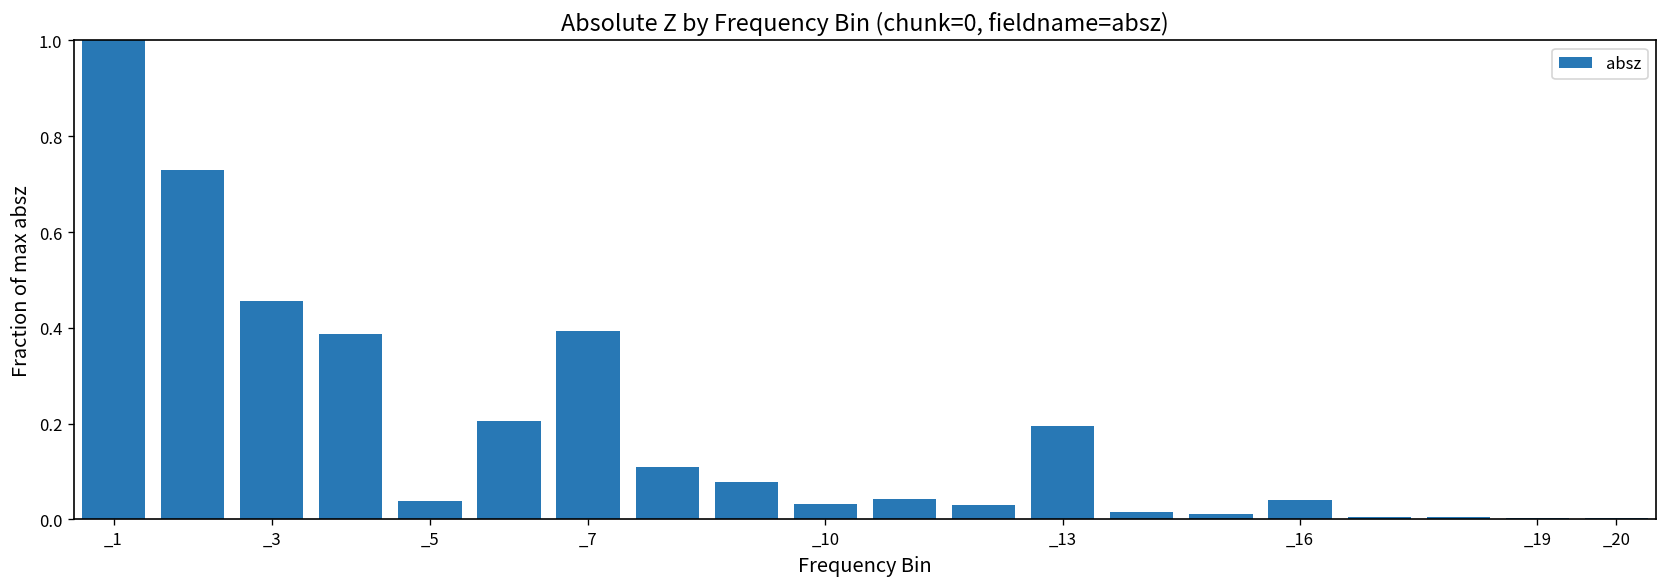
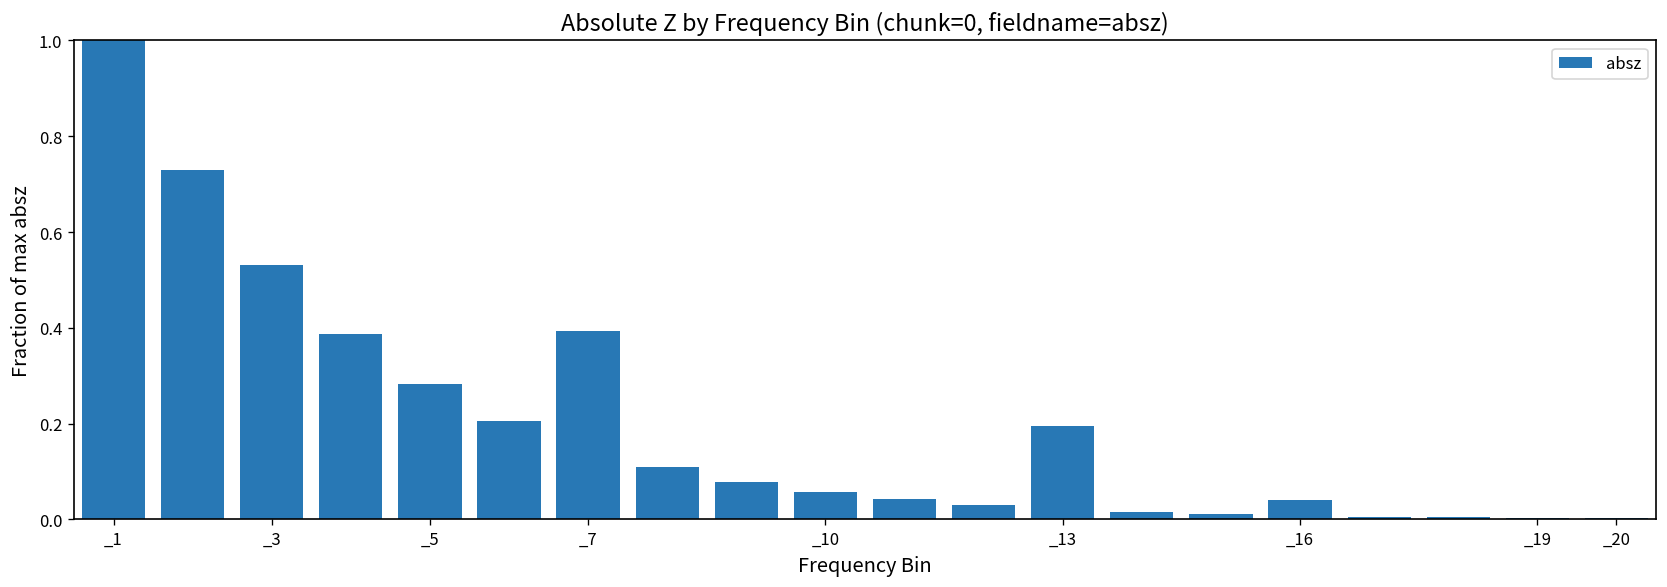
_3: 0.46 -> 0.53
_5: 0.04 -> 0.28
_10: 0.03 -> 0.06
